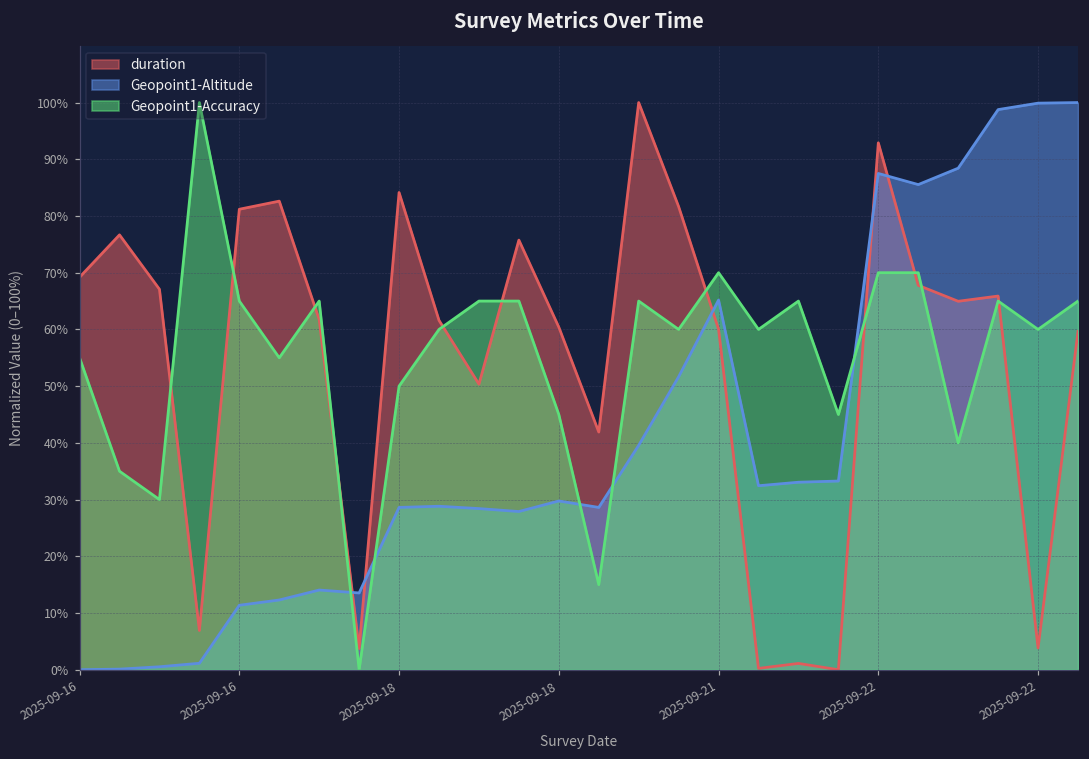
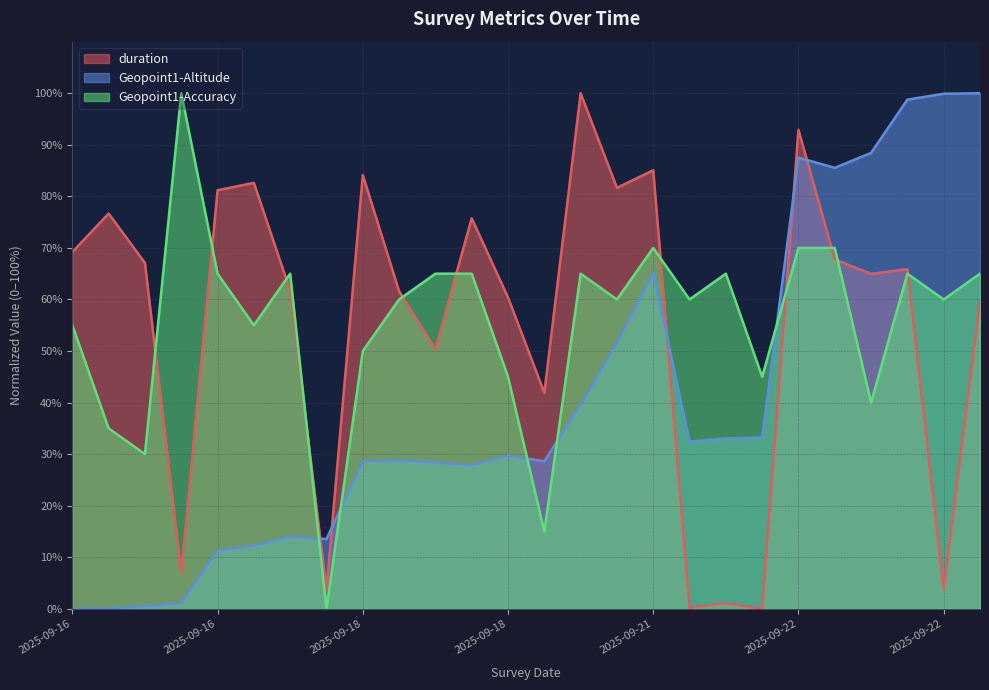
duration, 2025-09-21: 60% -> 85%
